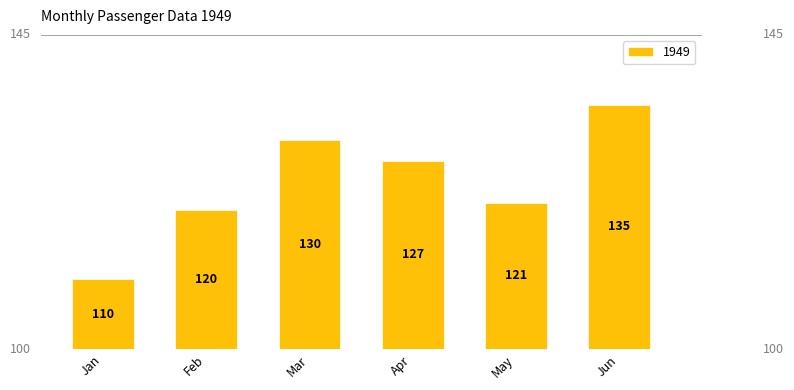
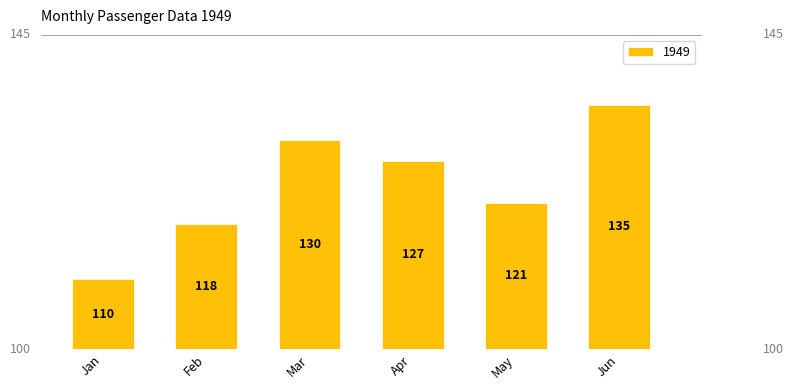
Feb: 120 -> 118
